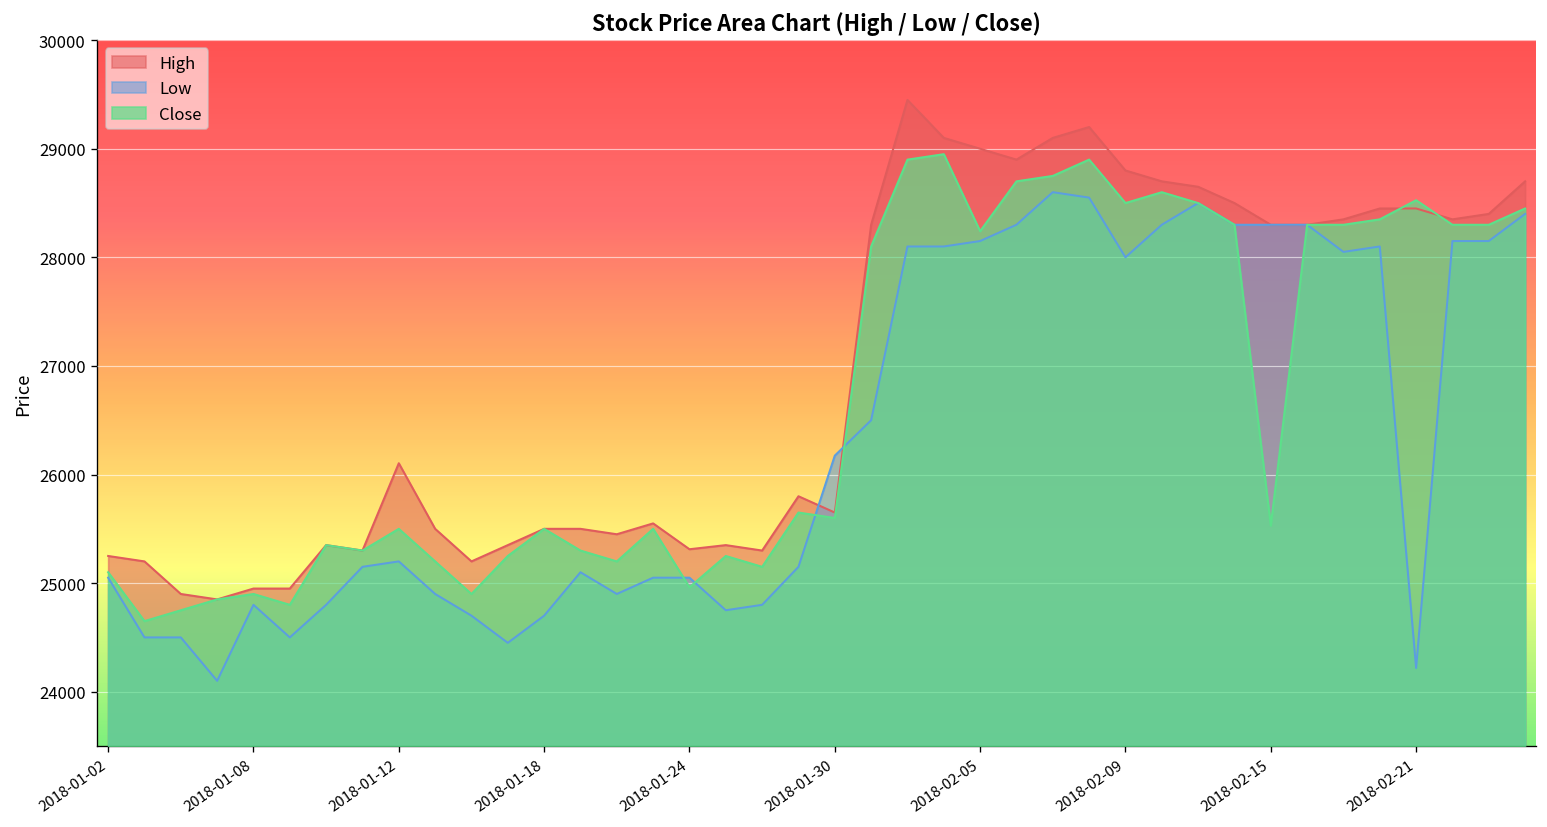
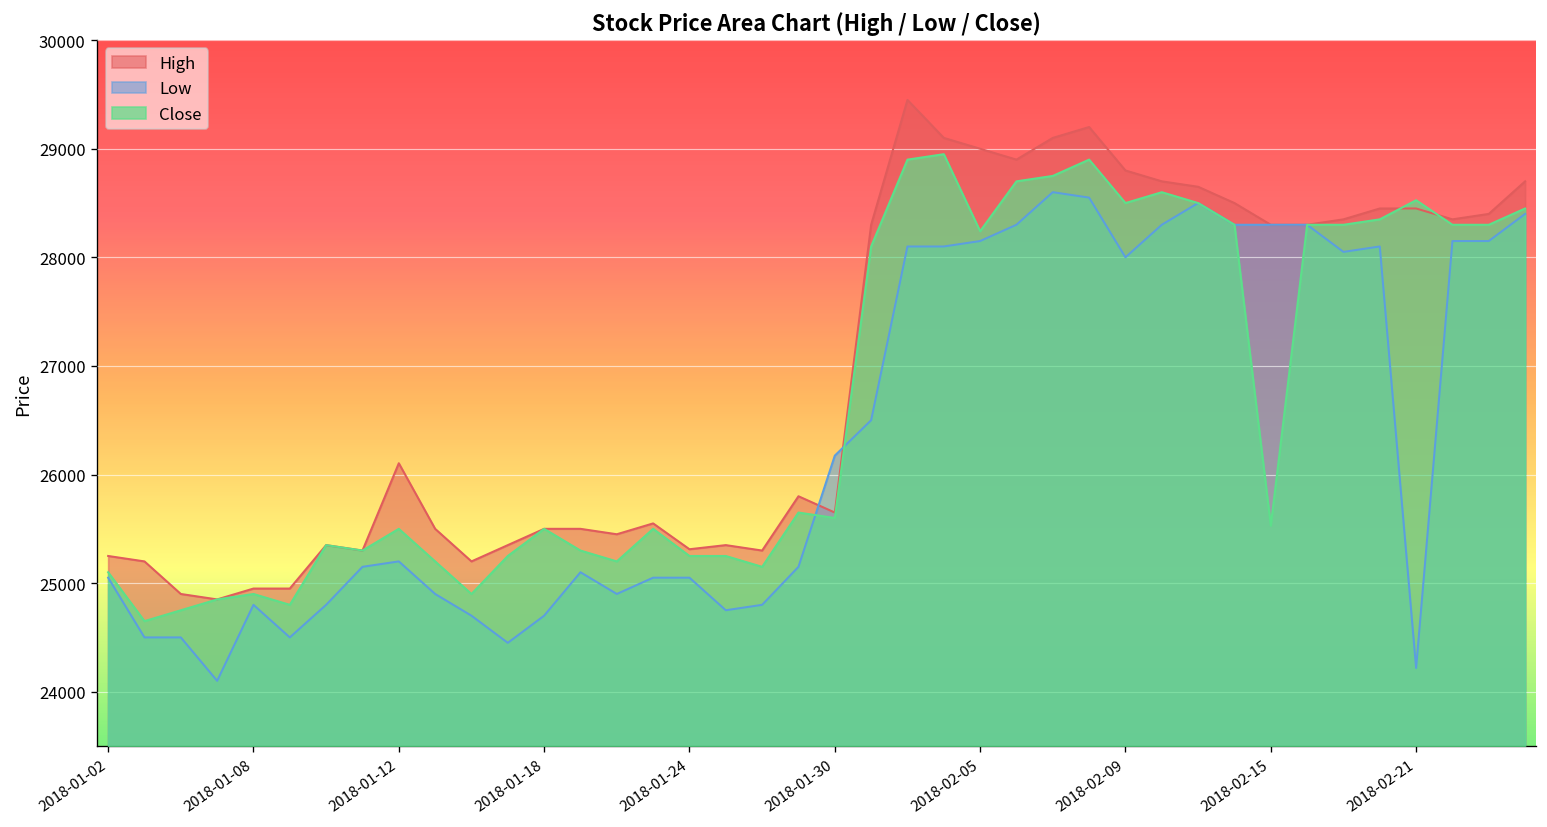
Close, 2018-01-24: 25000 -> 25300
